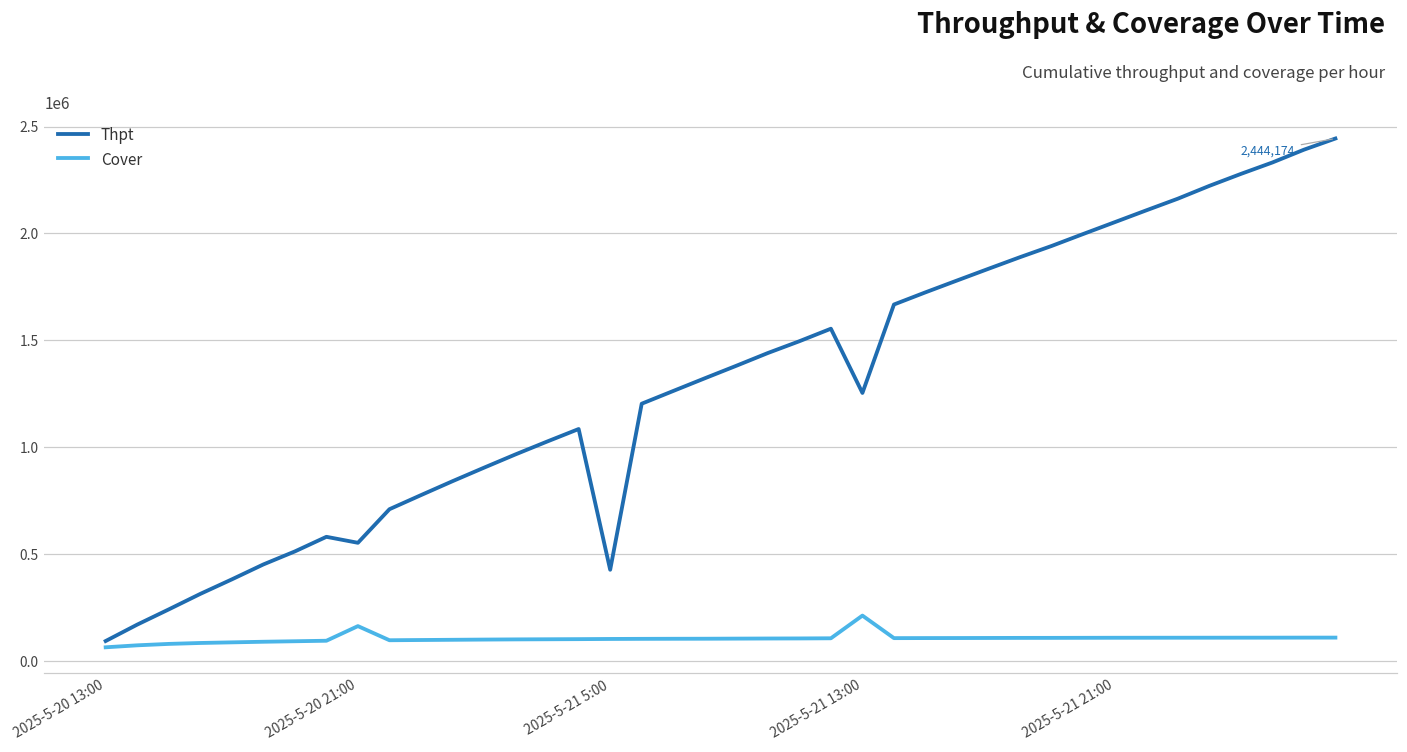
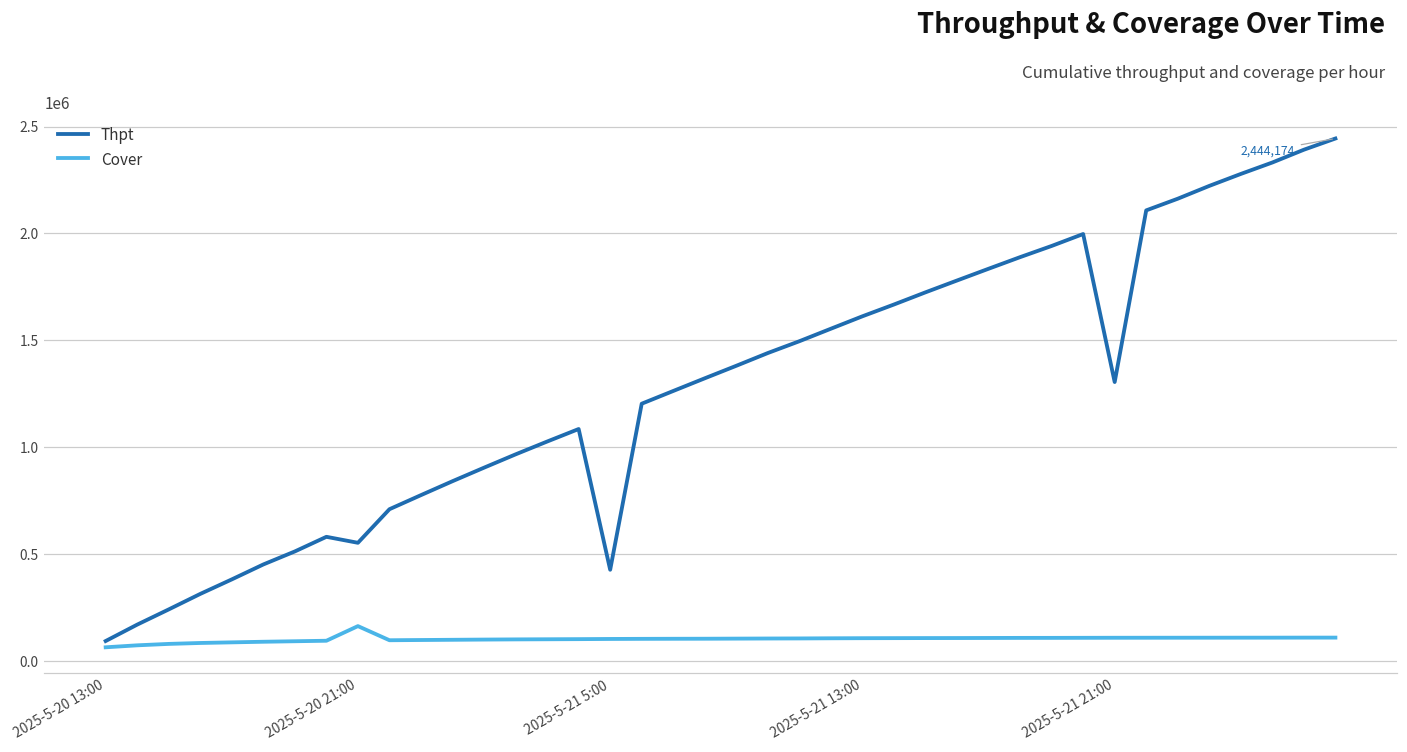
Thpt, 2025-5-21 13:00: 1250000 -> 1610000
Cover, 2025-5-21 13:00: 210000 -> 110000
Thpt, 2025-5-21 21:00: 2050000 -> 1310000
